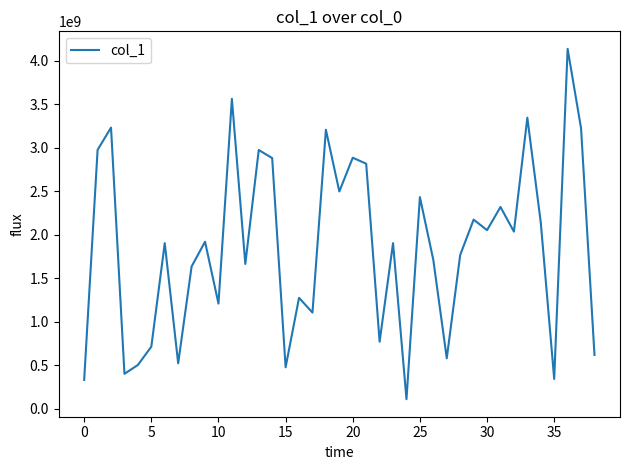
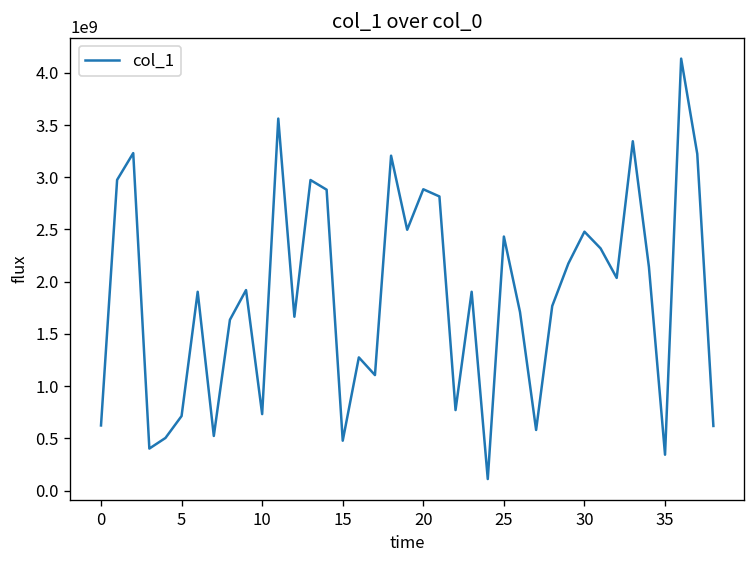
0: 300000000 -> 600000000
10: 1200000000 -> 700000000
30: 2100000000 -> 2500000000
